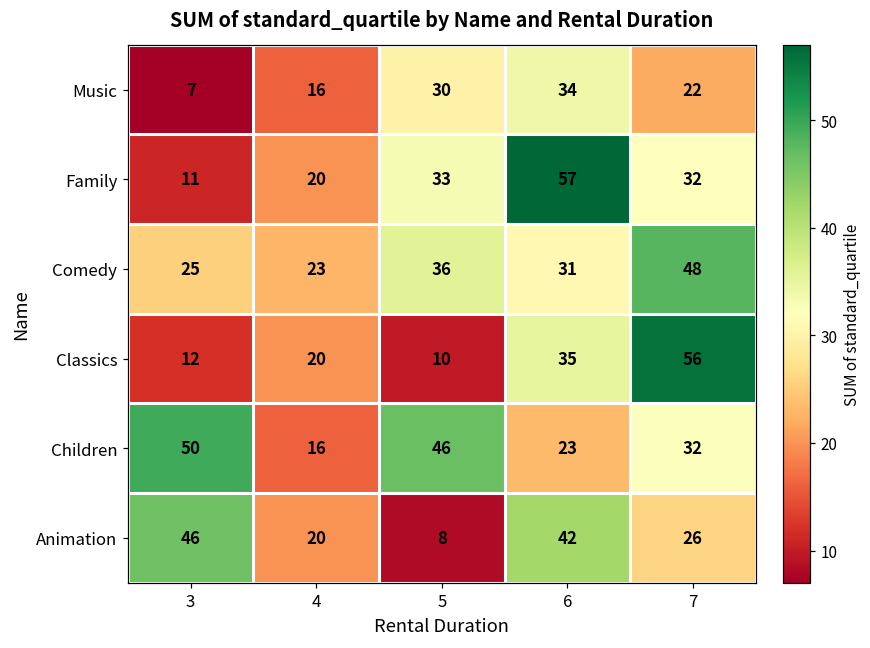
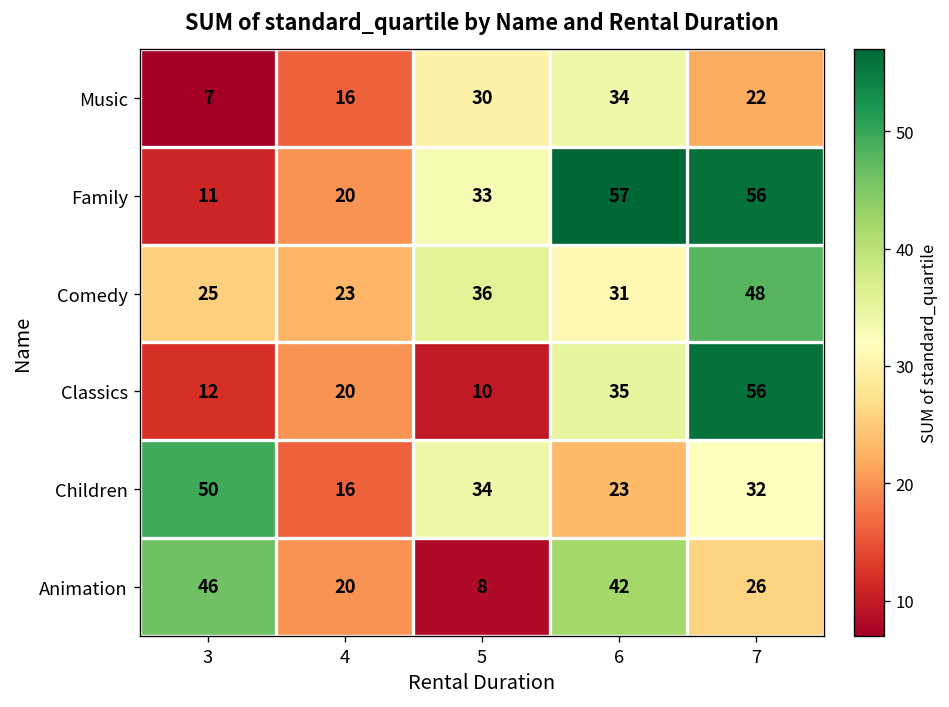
Family, 7: 32 -> 56
Children, 5: 46 -> 34
